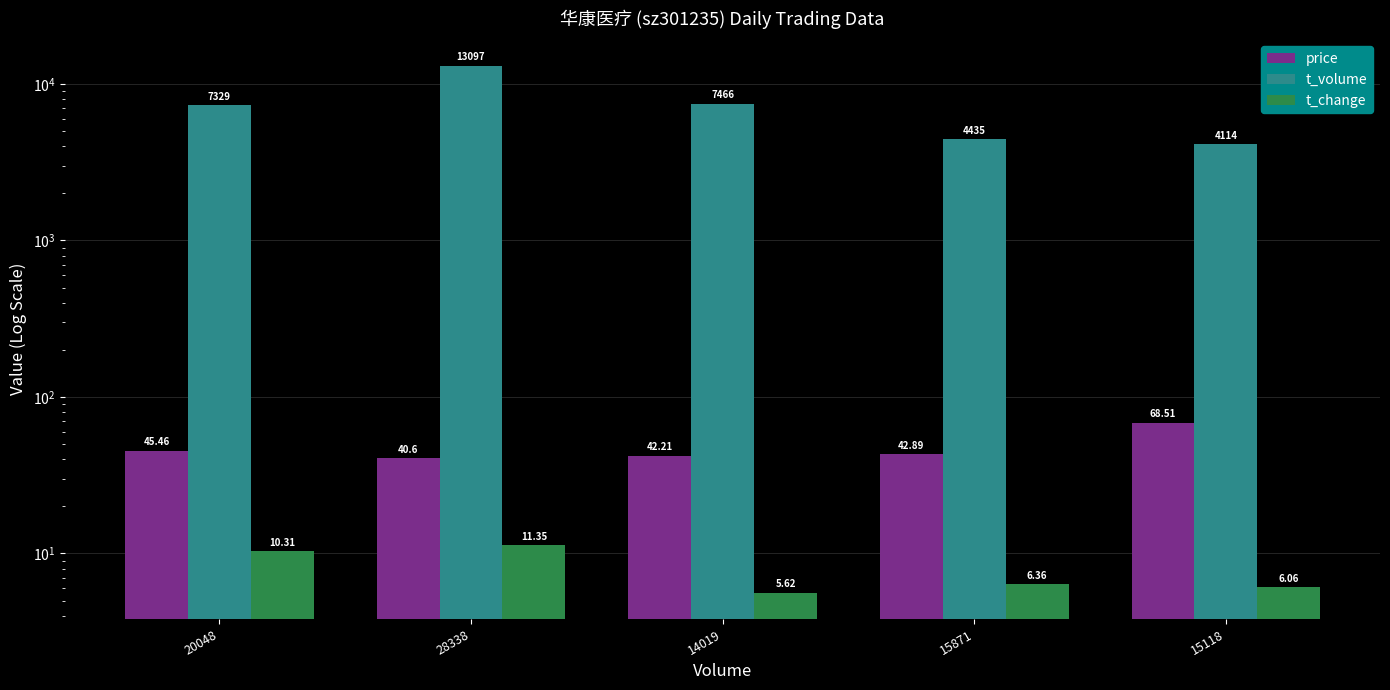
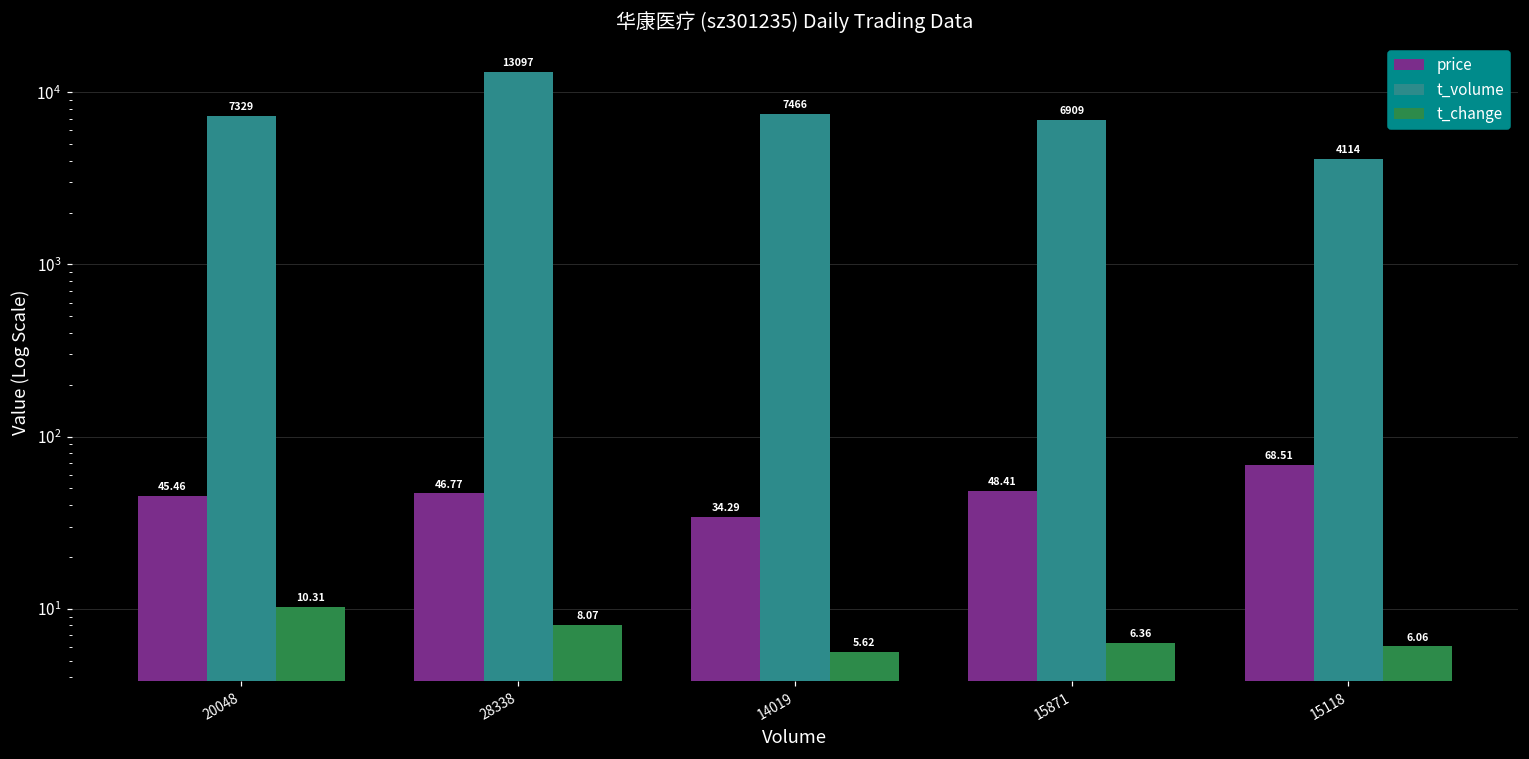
price, 28338: 40.6 -> 46.77
t_change, 28338: 11.35 -> 8.07
price, 14019: 42.21 -> 34.29
price, 15871: 42.89 -> 48.41
t_volume, 15871: 4435 -> 6909
